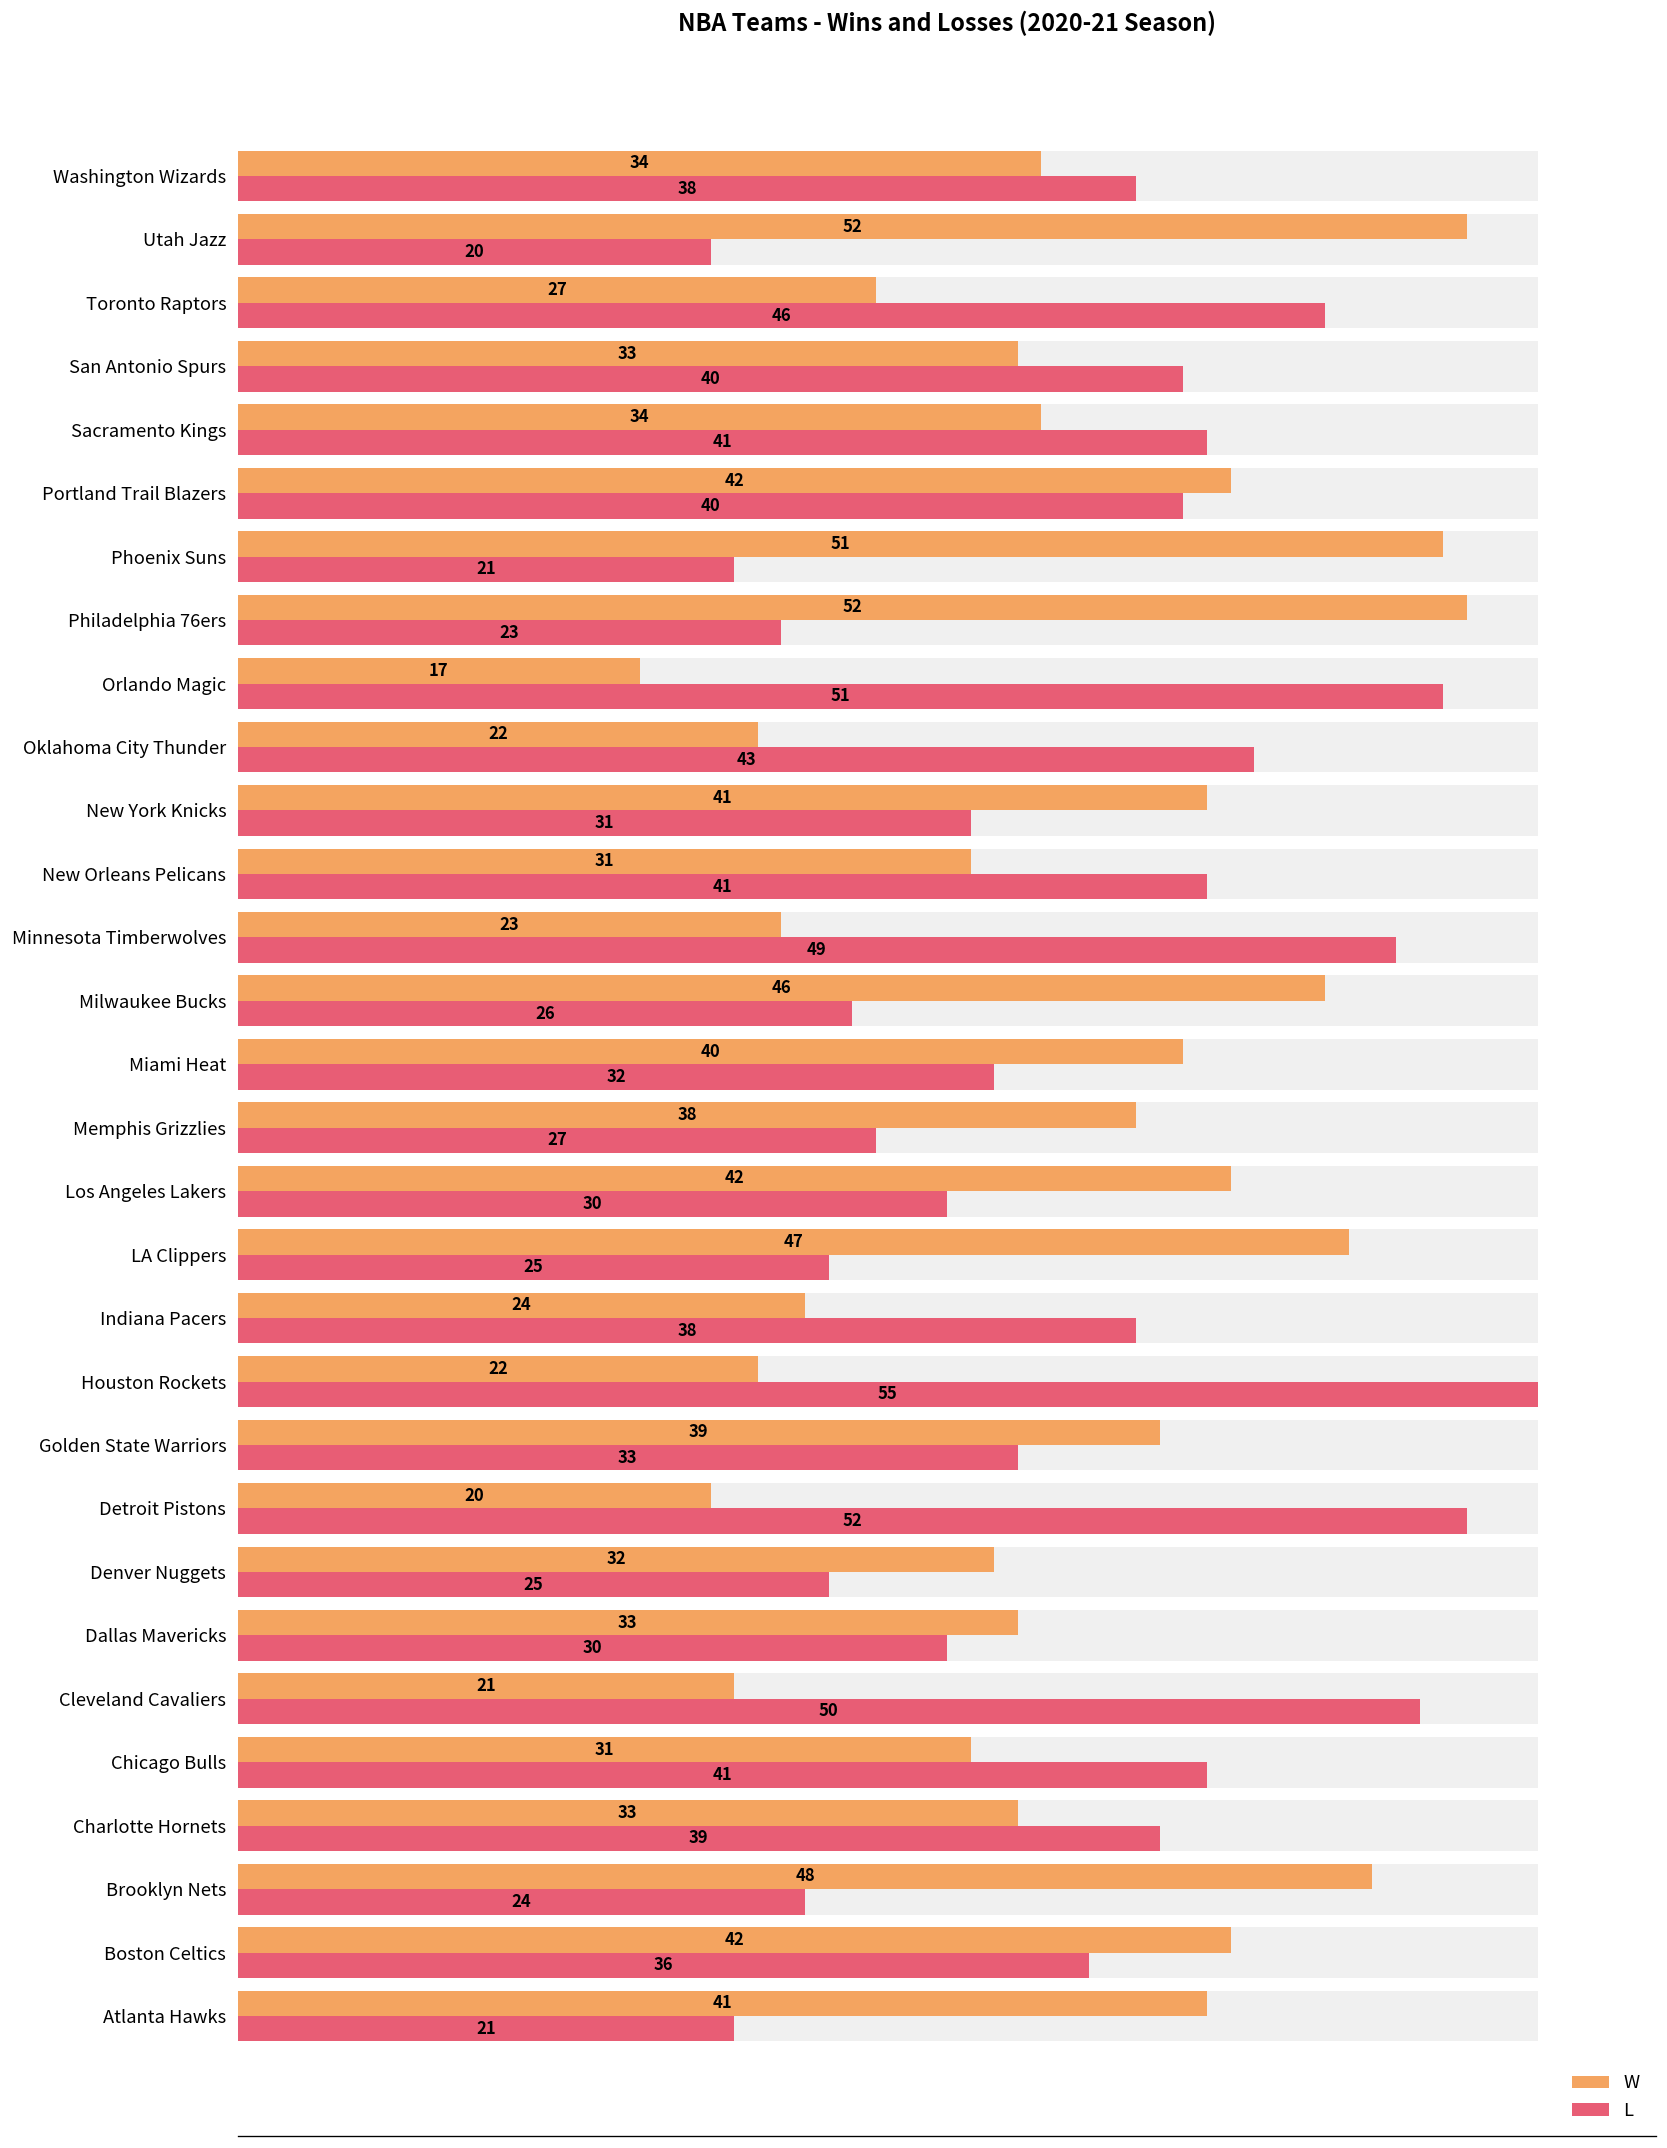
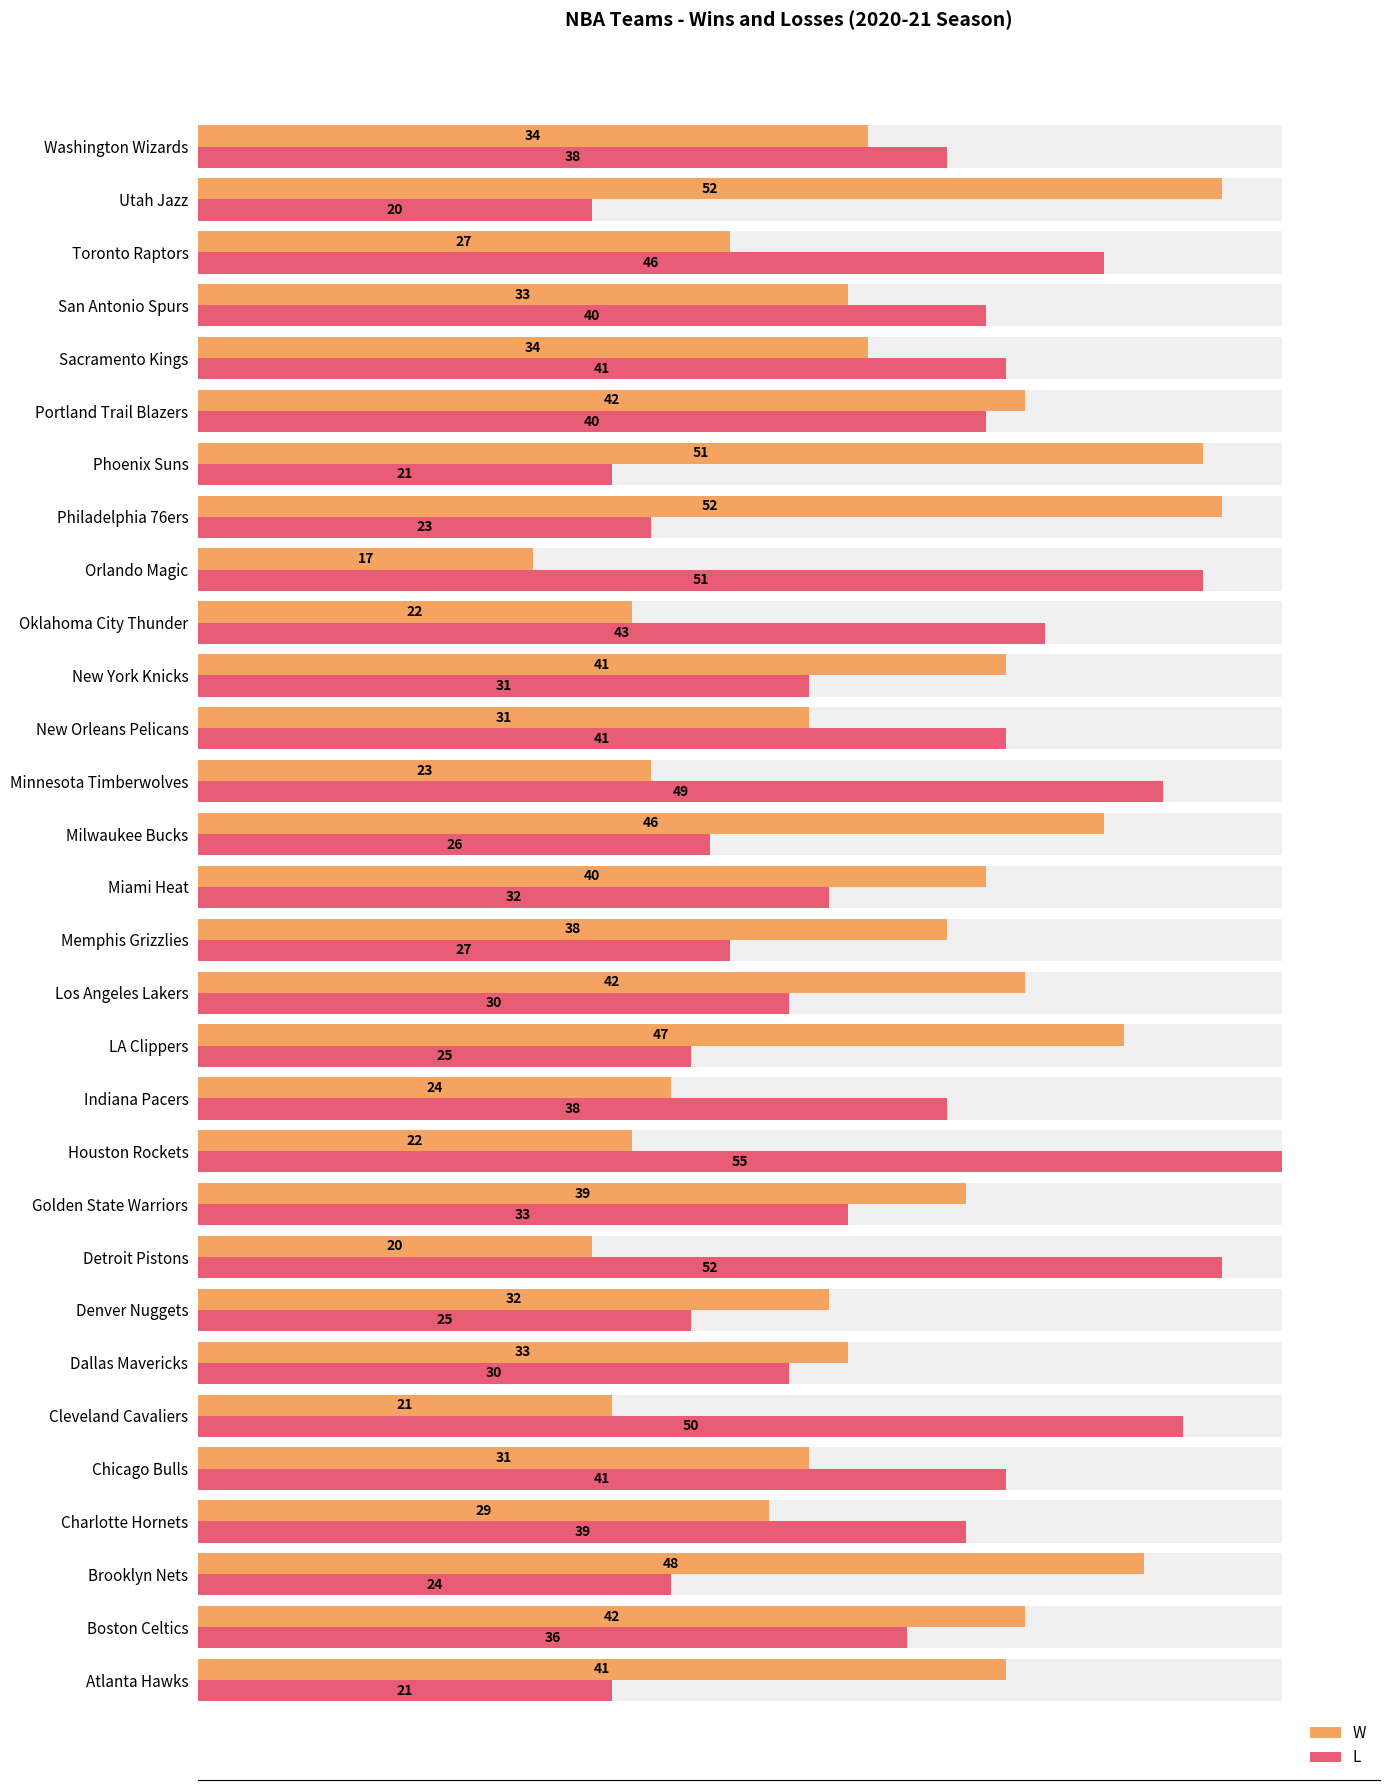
W, Charlotte Hornets: 33 -> 29
